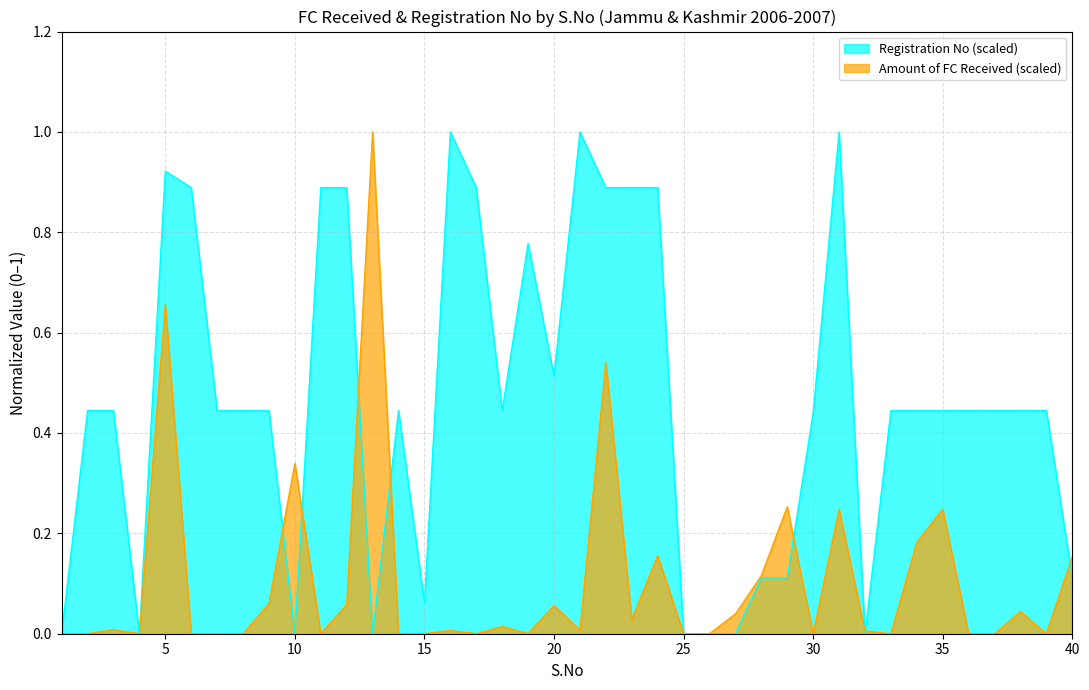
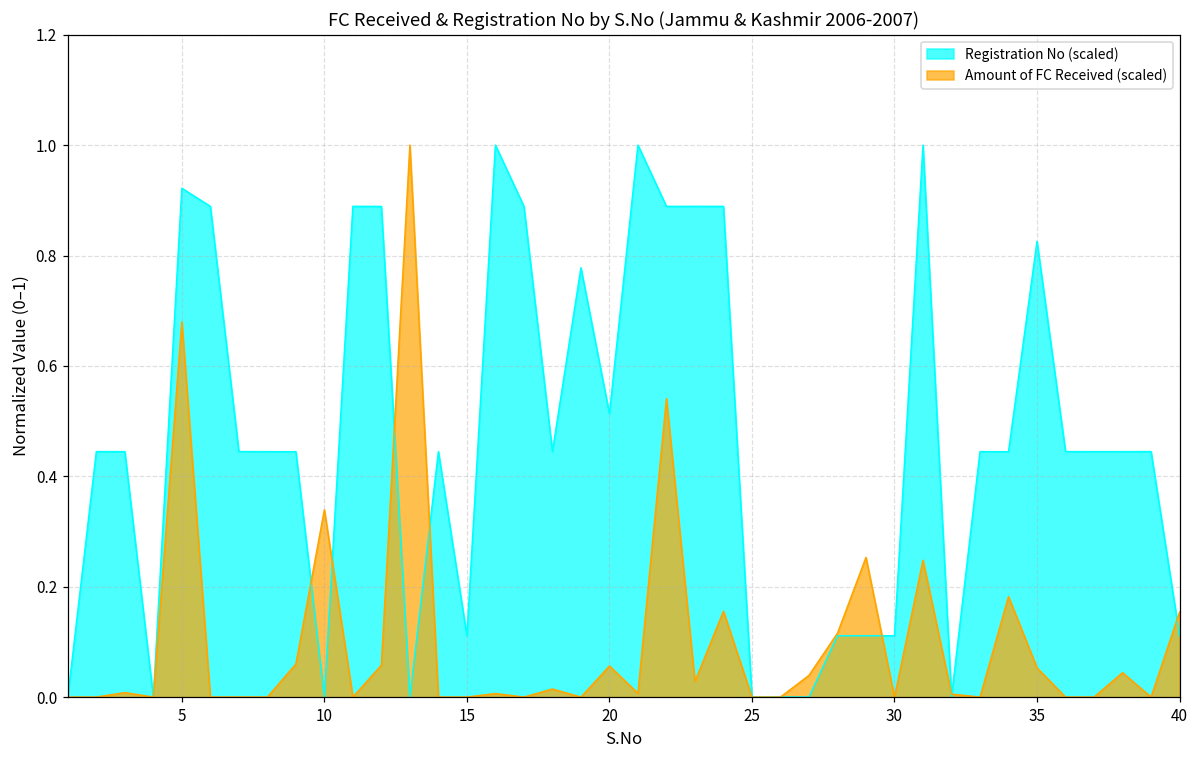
Amount of FC Received (scaled), 5: 0.66 -> 0.68
Registration No (scaled), 15: 0.06 -> 0.11
Registration No (scaled), 30: 0.44 -> 0.11
Registration No (scaled), 35: 0.44 -> 0.83
Amount of FC Received (scaled), 35: 0.25 -> 0.05
